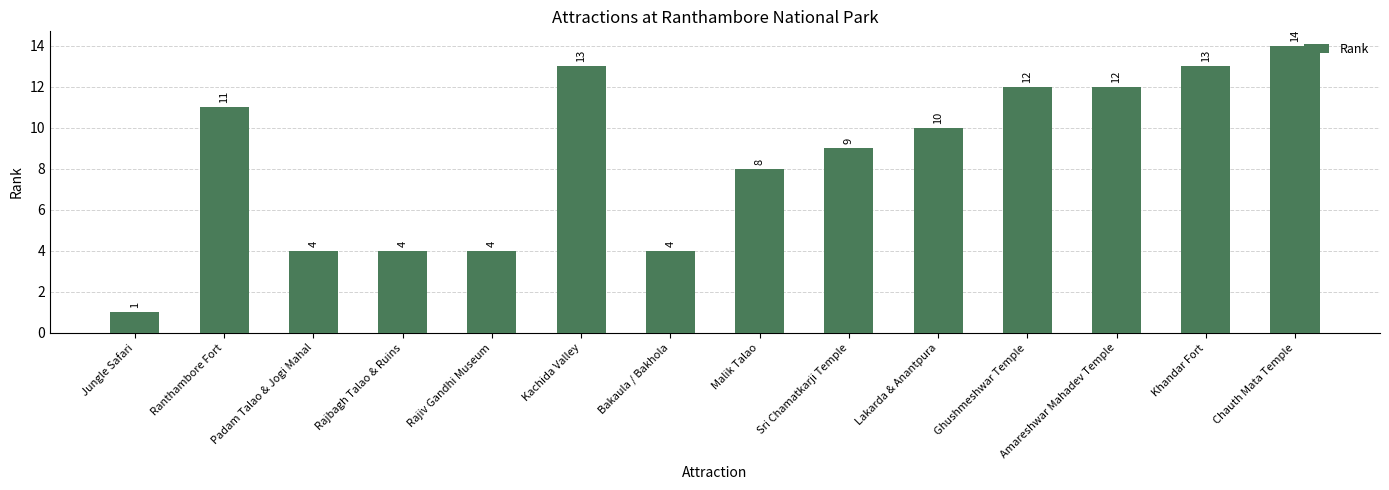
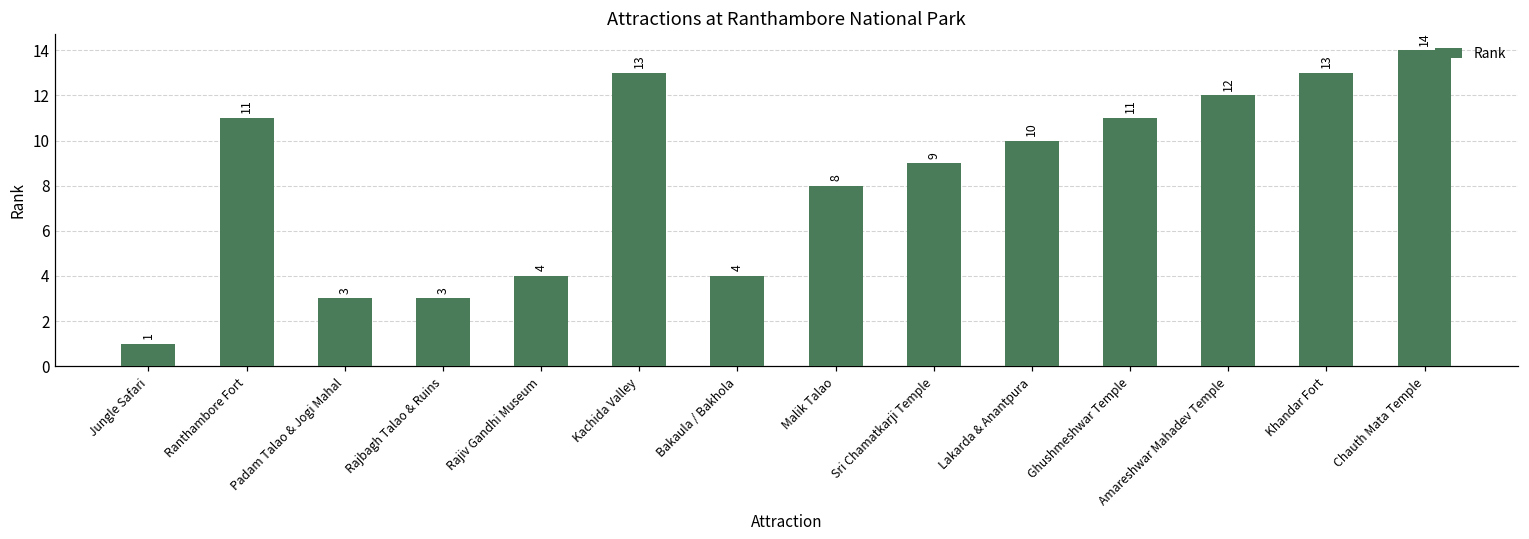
Padam Talao & Jogi Mahal: 4 -> 3
Rajbagh Talao & Ruins: 4 -> 3
Ghushmeshwar Temple: 12 -> 11
